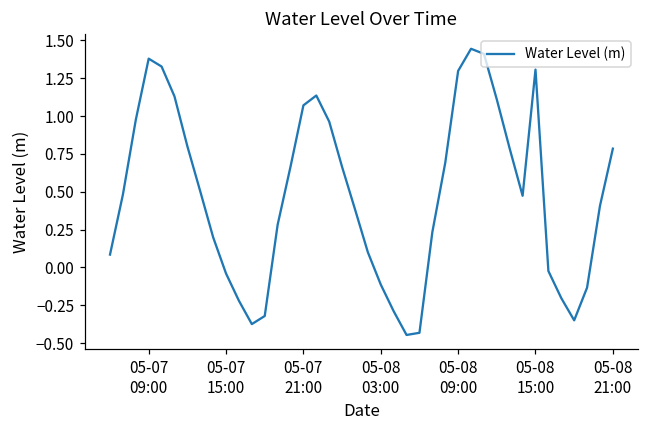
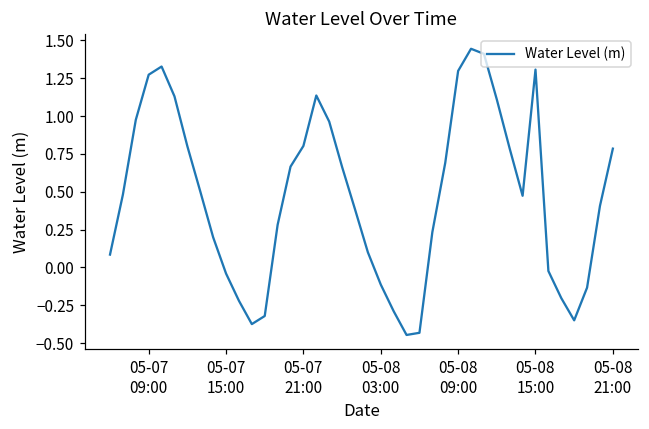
05-07 09:00: 1.38 -> 1.27
05-07 21:00: 1.07 -> 0.80
